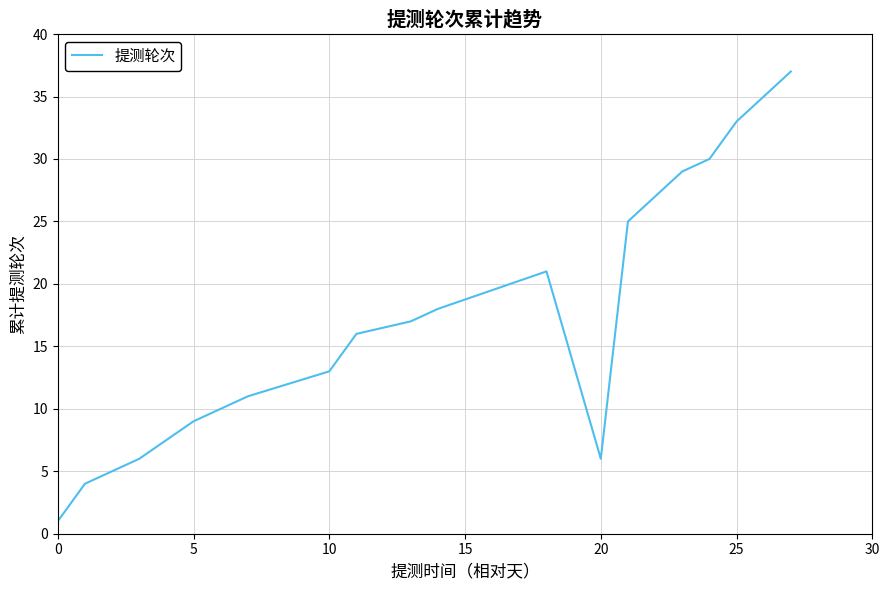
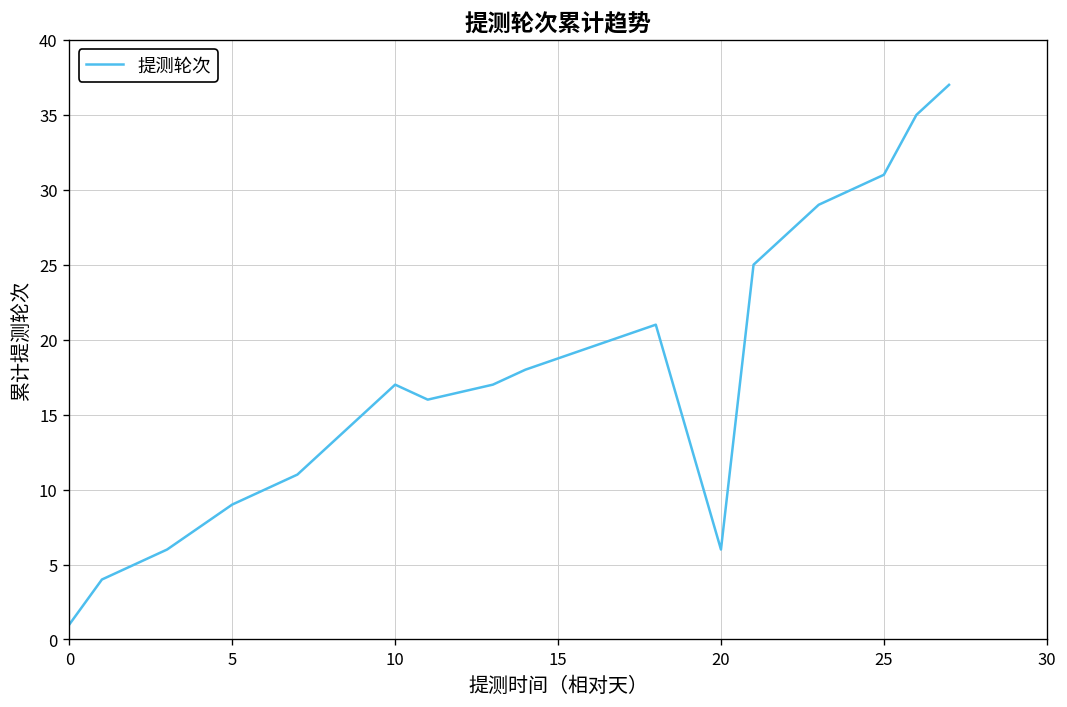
10: 13 -> 17
25: 33 -> 31
